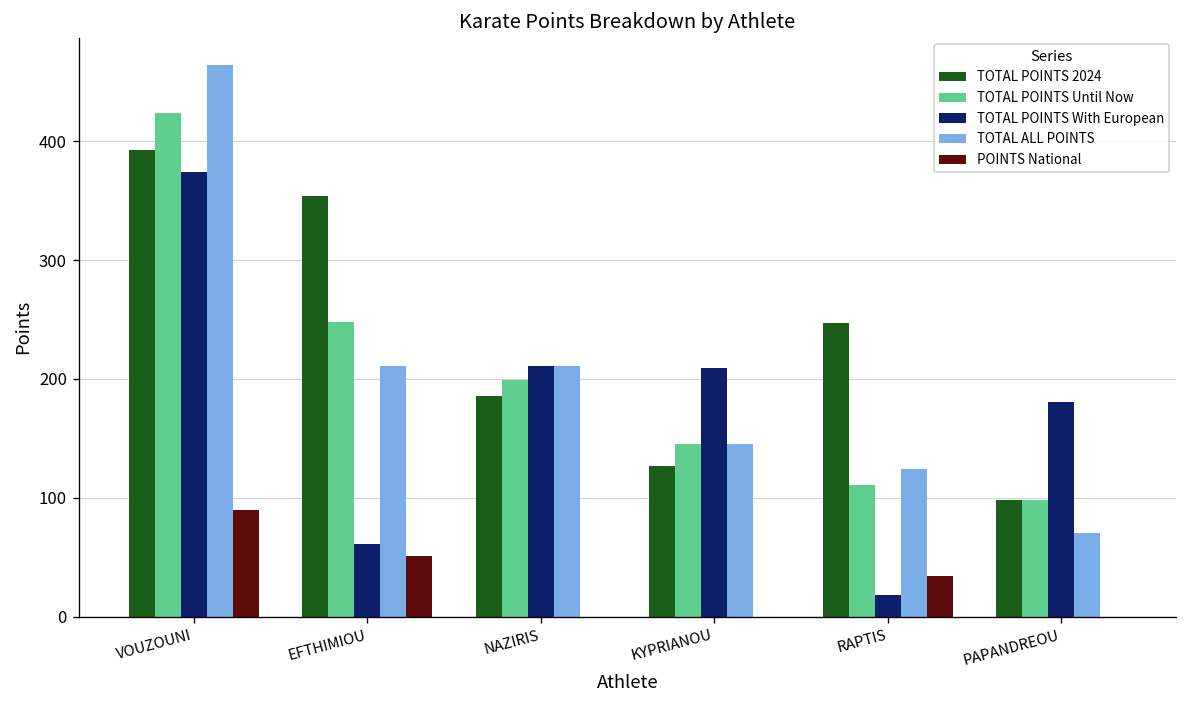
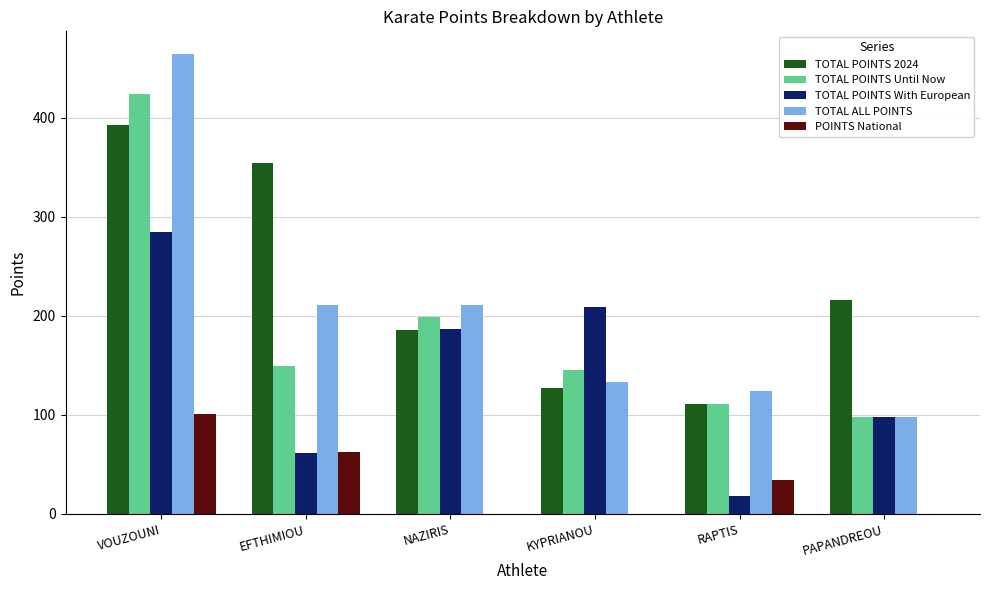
TOTAL POINTS With European, VOUZOUNI: 370 -> 290
POINTS National, VOUZOUNI: 90 -> 100
TOTAL POINTS Until Now, EFTHIMIOU: 250 -> 150
POINTS National, EFTHIMIOU: 50 -> 60
TOTAL POINTS With European, NAZIRIS: 210 -> 190
TOTAL ALL POINTS, KYPRIANOU: 150 -> 130
TOTAL POINTS 2024, RAPTIS: 250 -> 110
TOTAL POINTS 2024, PAPANDREOU: 100 -> 220
TOTAL POINTS With European, PAPANDREOU: 180 -> 100
TOTAL ALL POINTS, PAPANDREOU: 70 -> 100
